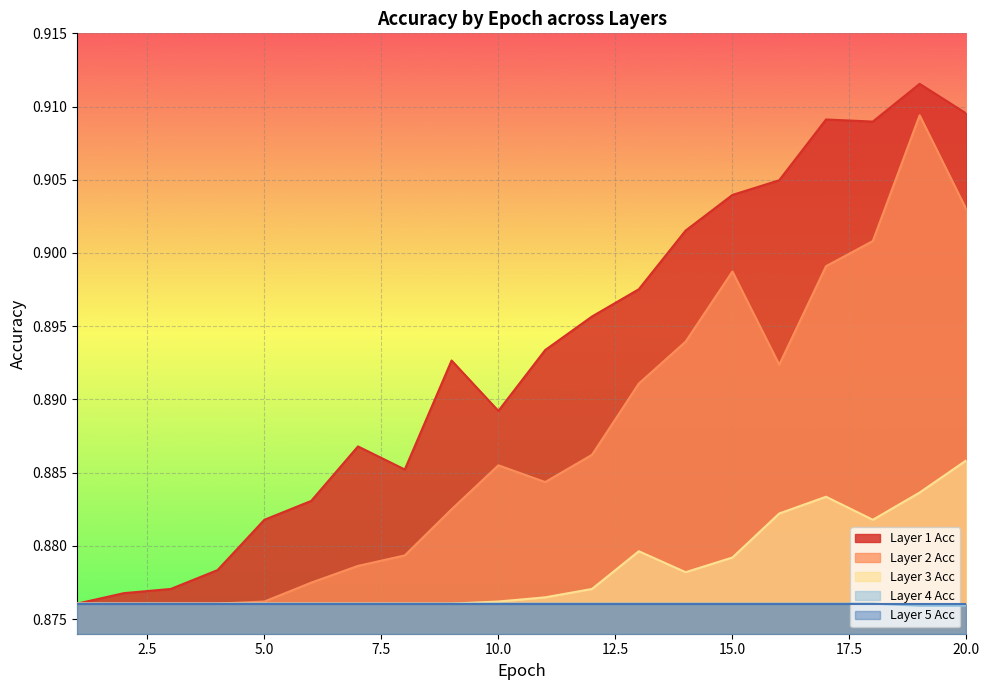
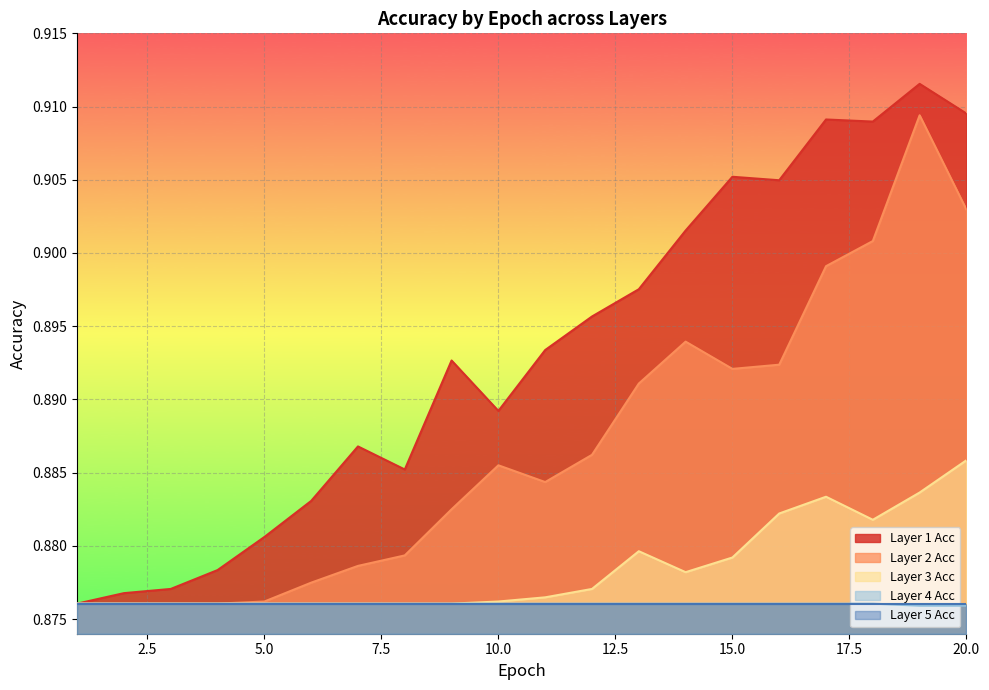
Layer 1 Acc, 5.0: 0.8818 -> 0.8806
Layer 1 Acc, 15.0: 0.9040 -> 0.9052
Layer 2 Acc, 15.0: 0.8987 -> 0.8921
